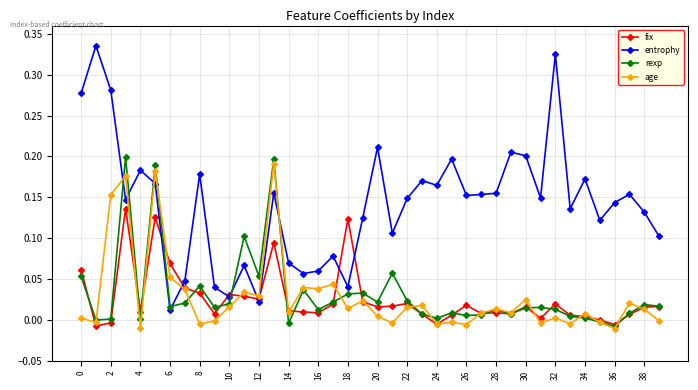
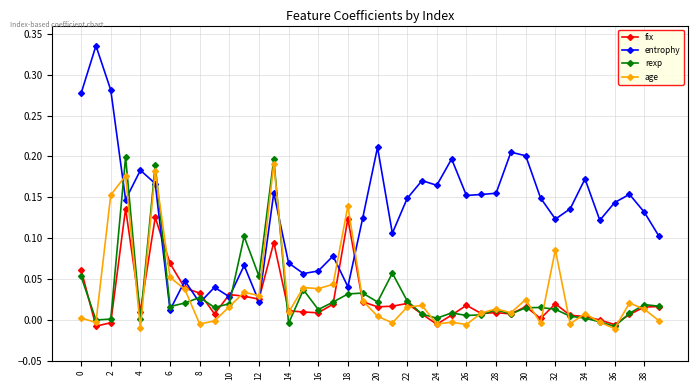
entrophy, 8: 0.18 -> 0.02
rexp, 8: 0.04 -> 0.03
age, 18: 0.01 -> 0.14
entrophy, 32: 0.32 -> 0.12
age, 32: 0.00 -> 0.09
